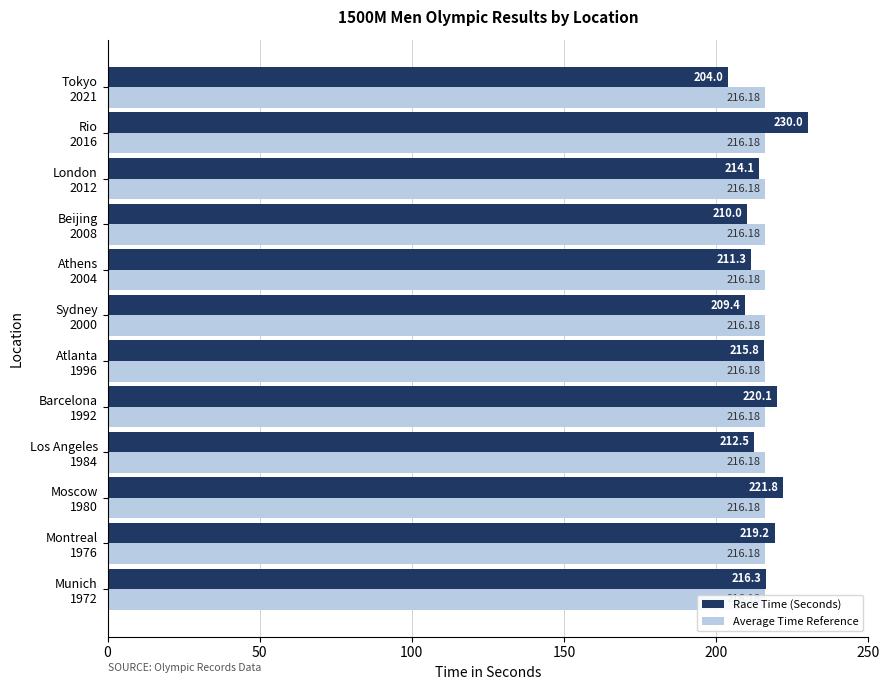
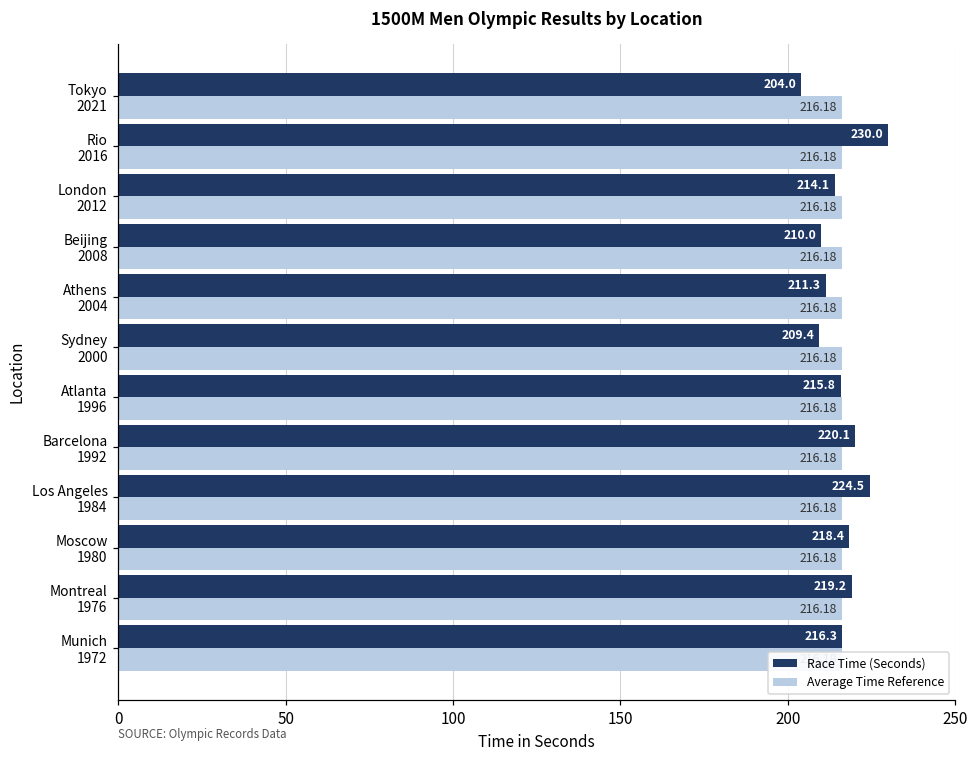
Race Time (Seconds), Los Angeles 1984: 212.5 -> 224.5
Race Time (Seconds), Moscow 1980: 221.8 -> 218.4
